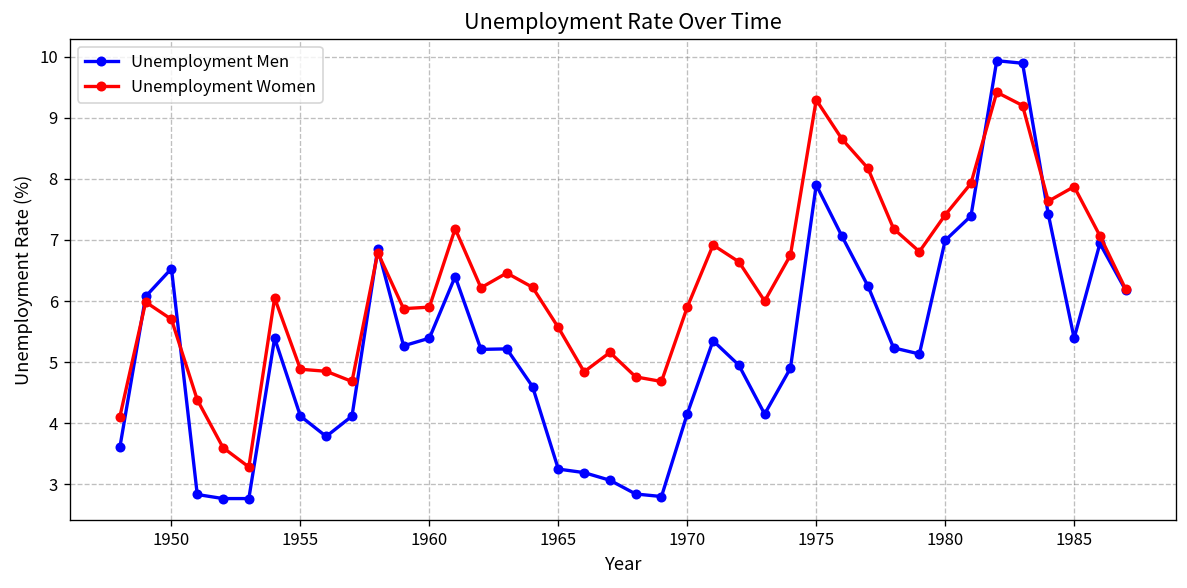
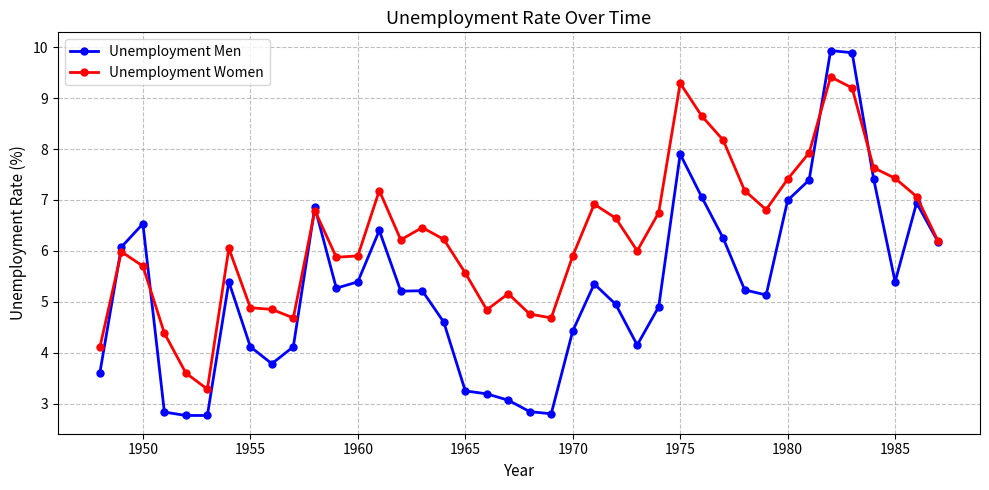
Unemployment Men, 1970: 4.2 -> 4.4
Unemployment Women, 1985: 7.9 -> 7.4
